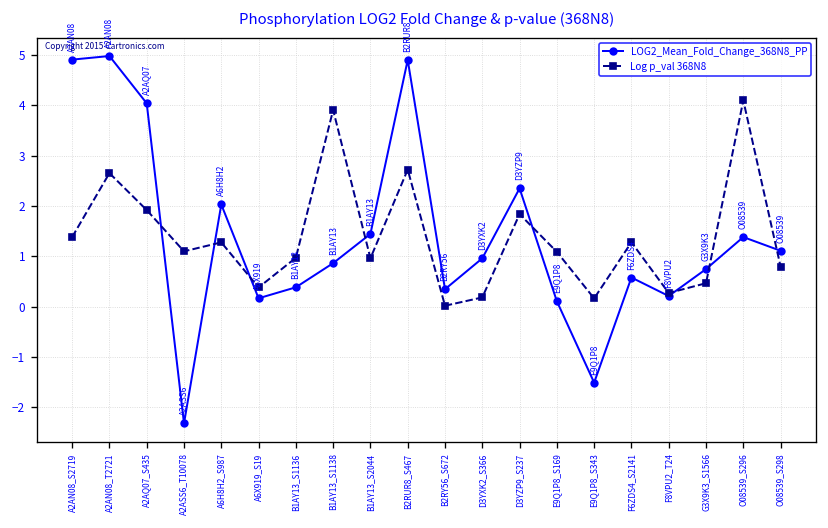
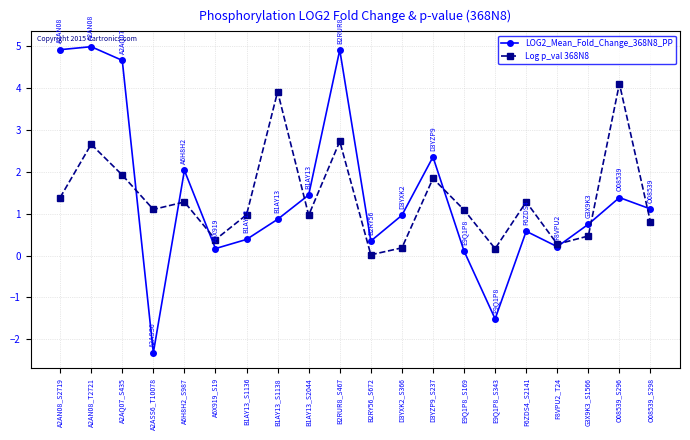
LOG2_Mean_Fold_Change_368N8_PP, A2AQ07_S435: 4.0 -> 4.7
